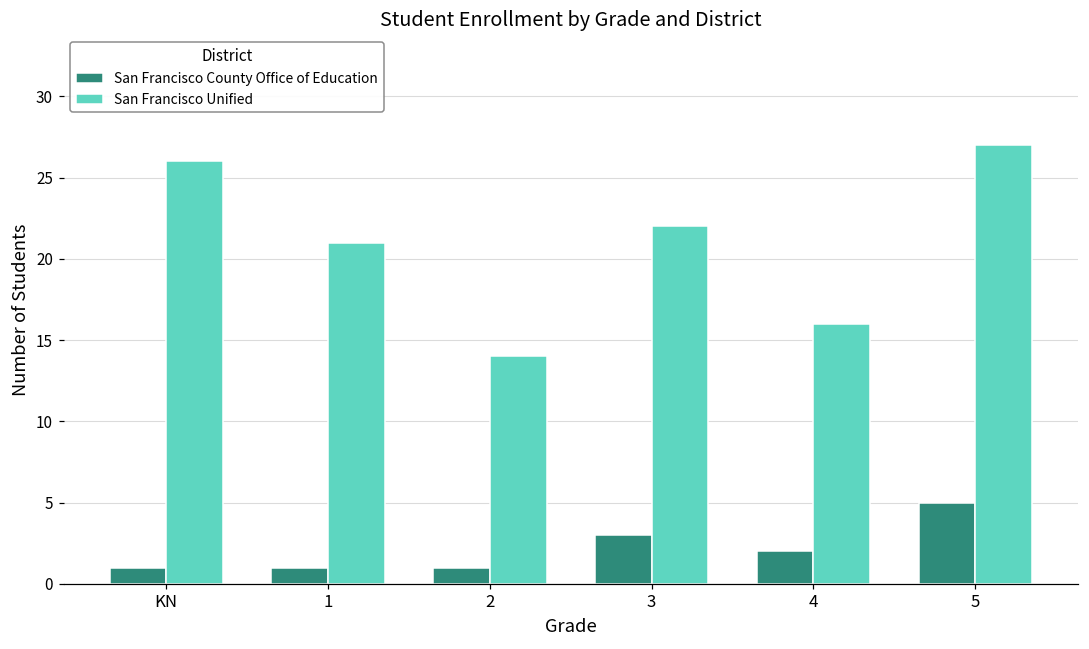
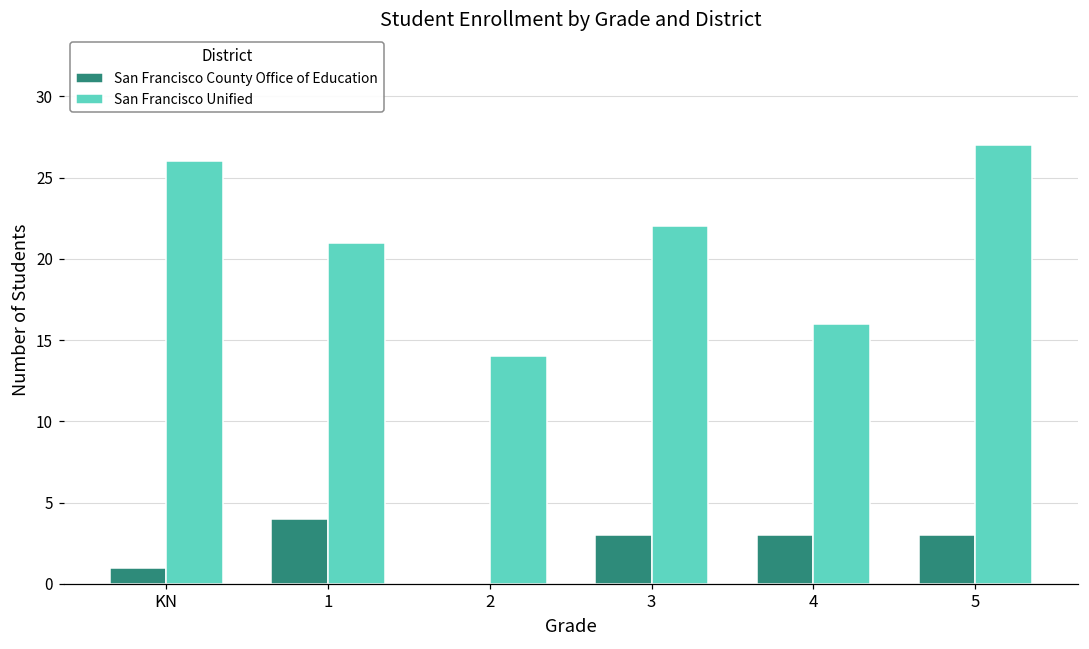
San Francisco County Office of Education, 1: 1 -> 4
San Francisco County Office of Education, 2: 1 -> 0
San Francisco County Office of Education, 4: 2 -> 3
San Francisco County Office of Education, 5: 5 -> 3
